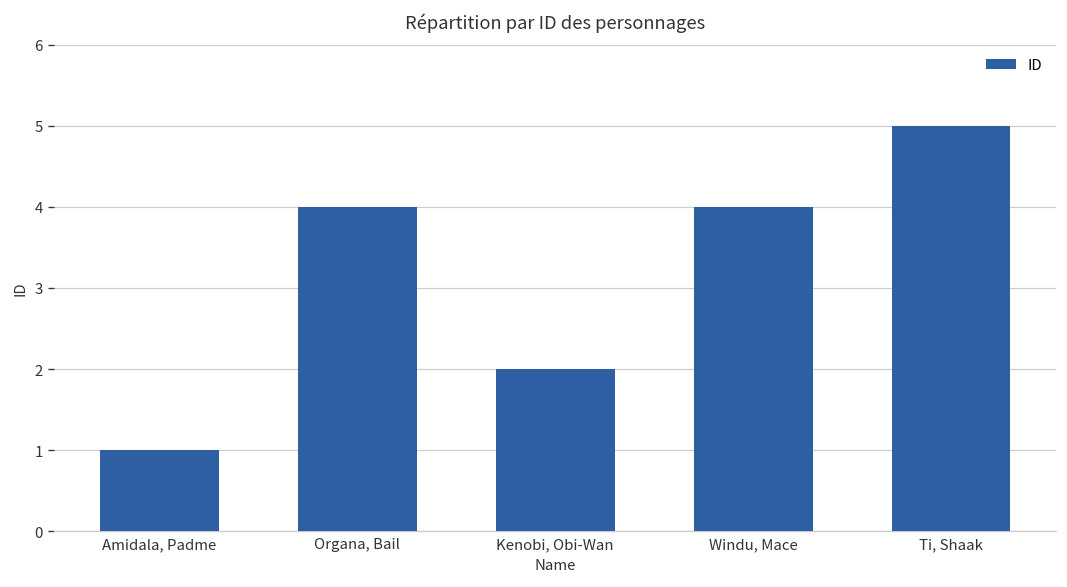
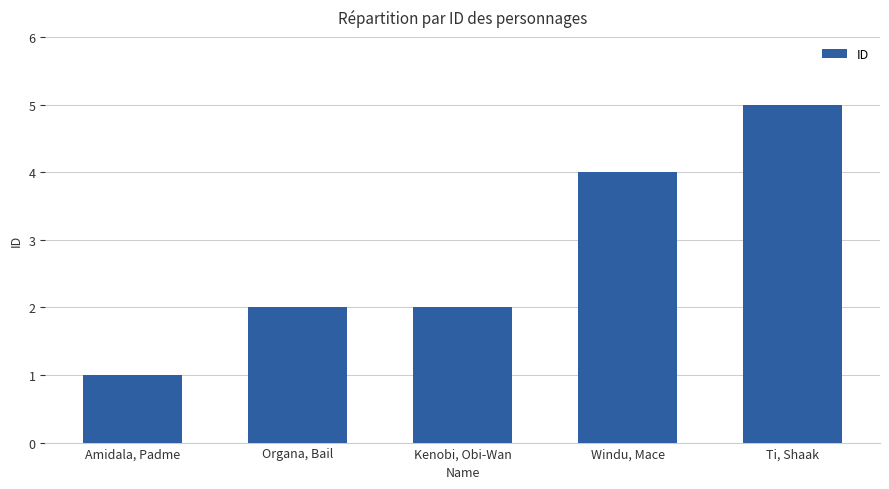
Organa, Bail: 4 -> 2
